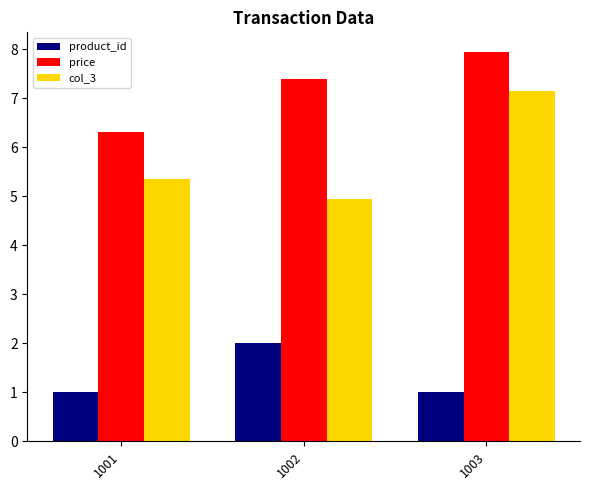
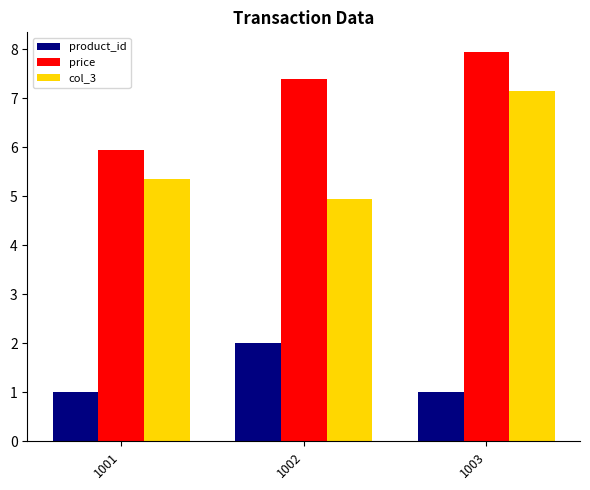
price, 1001: 6.3 -> 6.0
